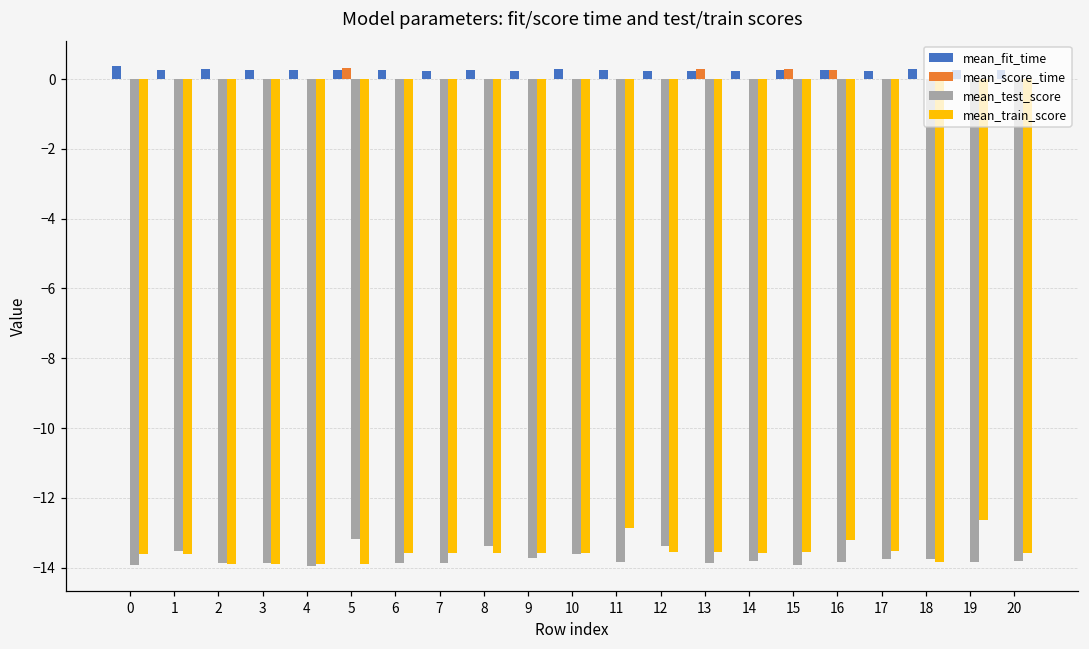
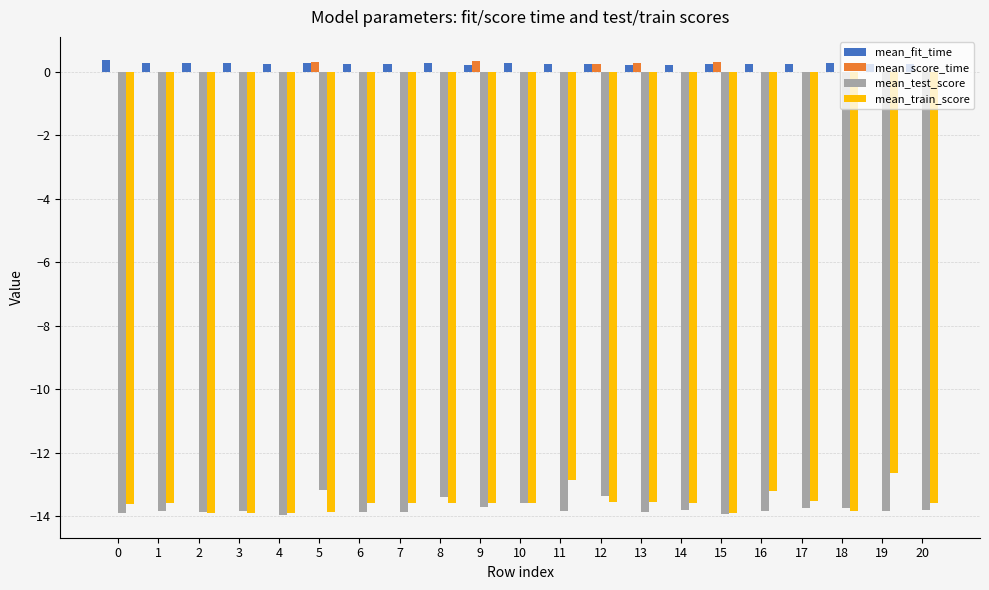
mean_test_score, 1: -13.5 -> -13.8
mean_score_time, 9: 0.0 -> 0.3
mean_score_time, 12: 0.0 -> 0.3
mean_train_score, 15: -13.6 -> -13.9
mean_score_time, 16: 0.3 -> 0.0
